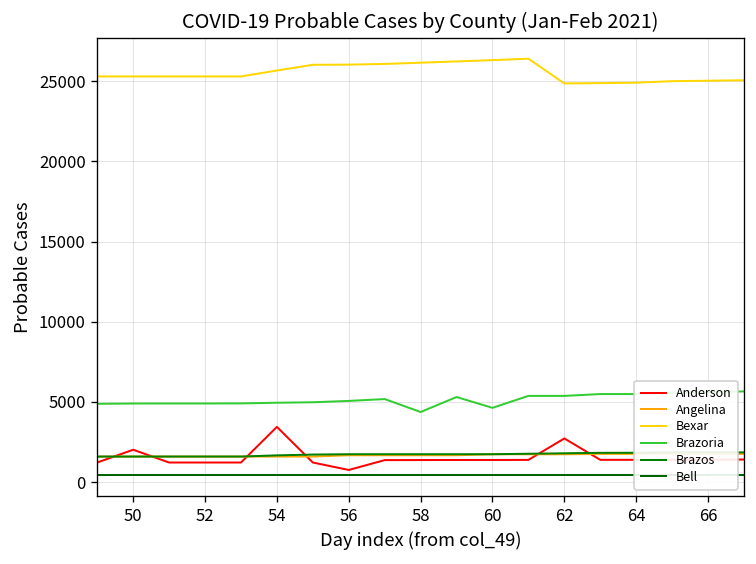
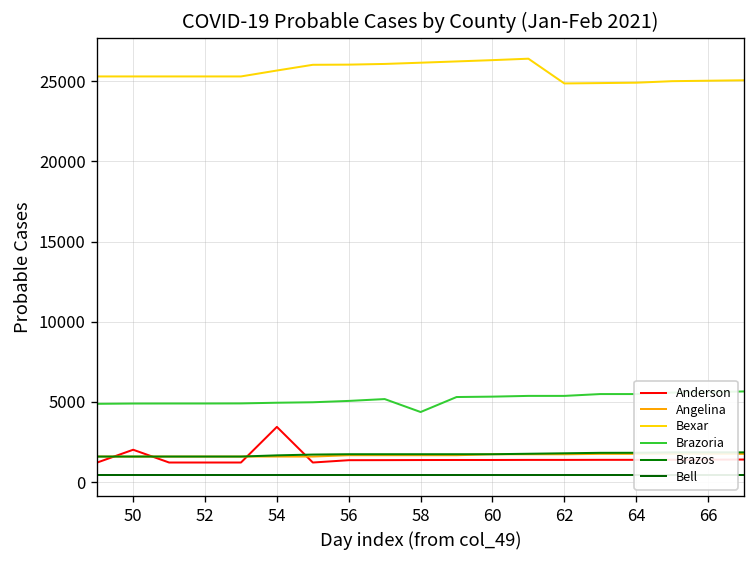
Anderson, 56: 800 -> 1400
Brazoria, 60: 4600 -> 5300
Anderson, 62: 2700 -> 1400
